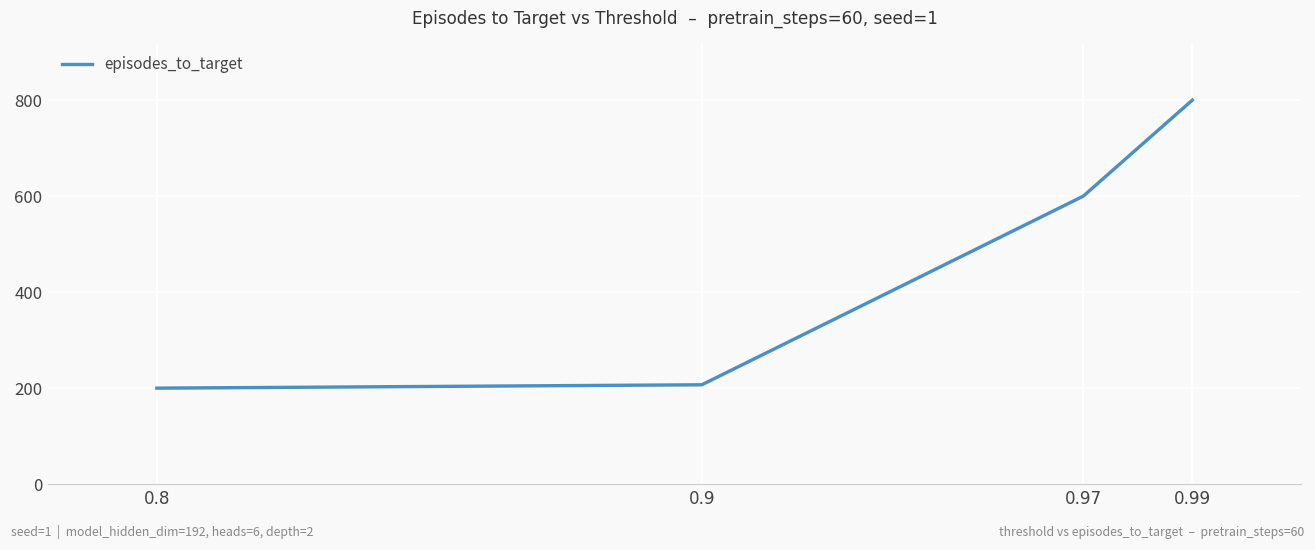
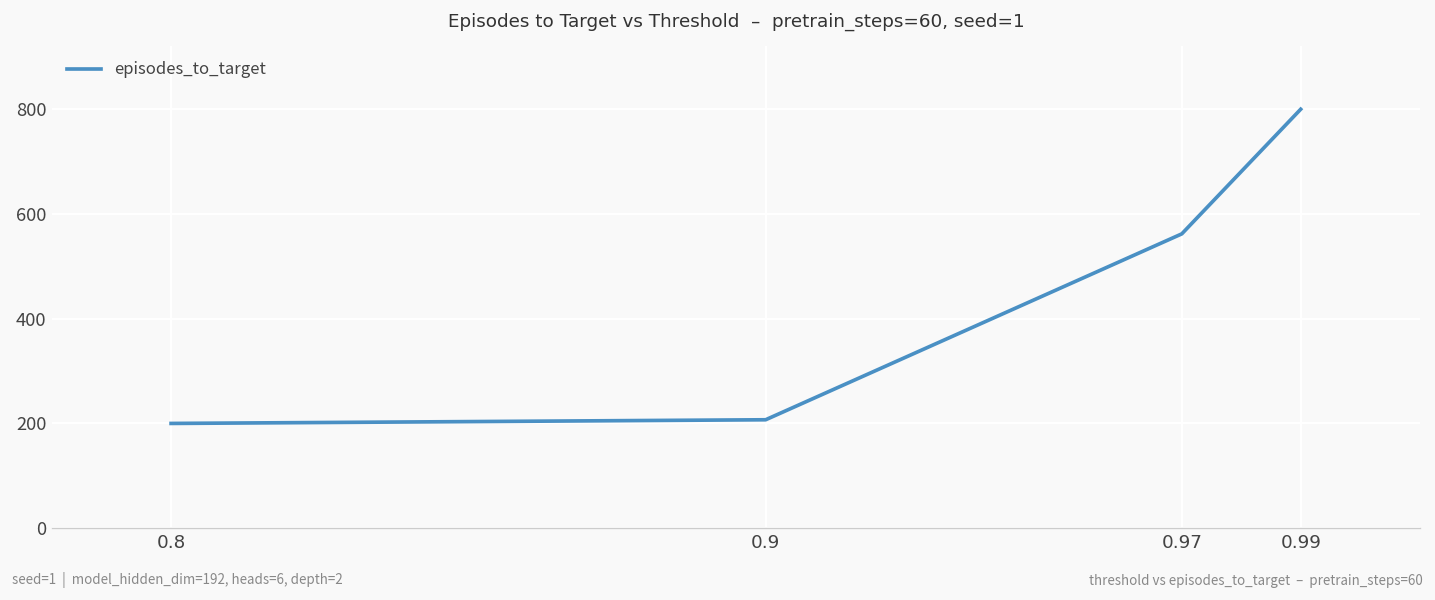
0.97: 600 -> 560
